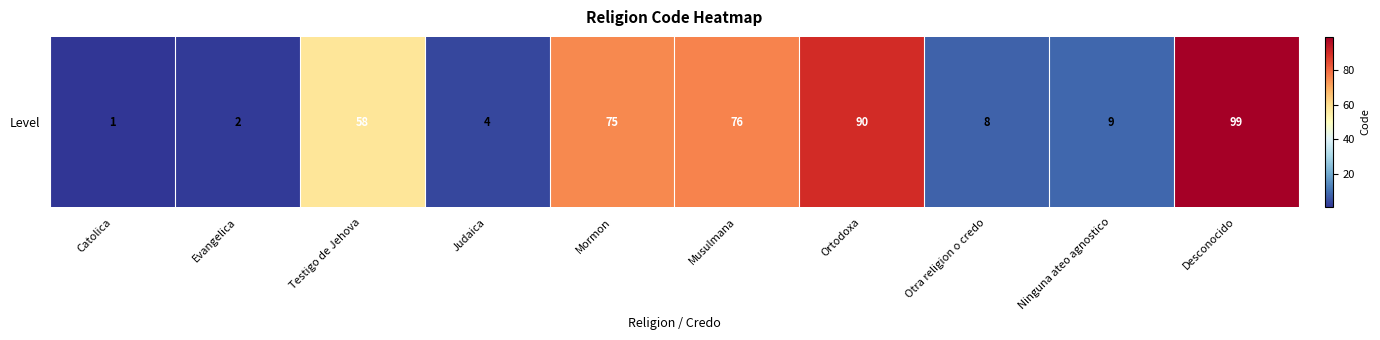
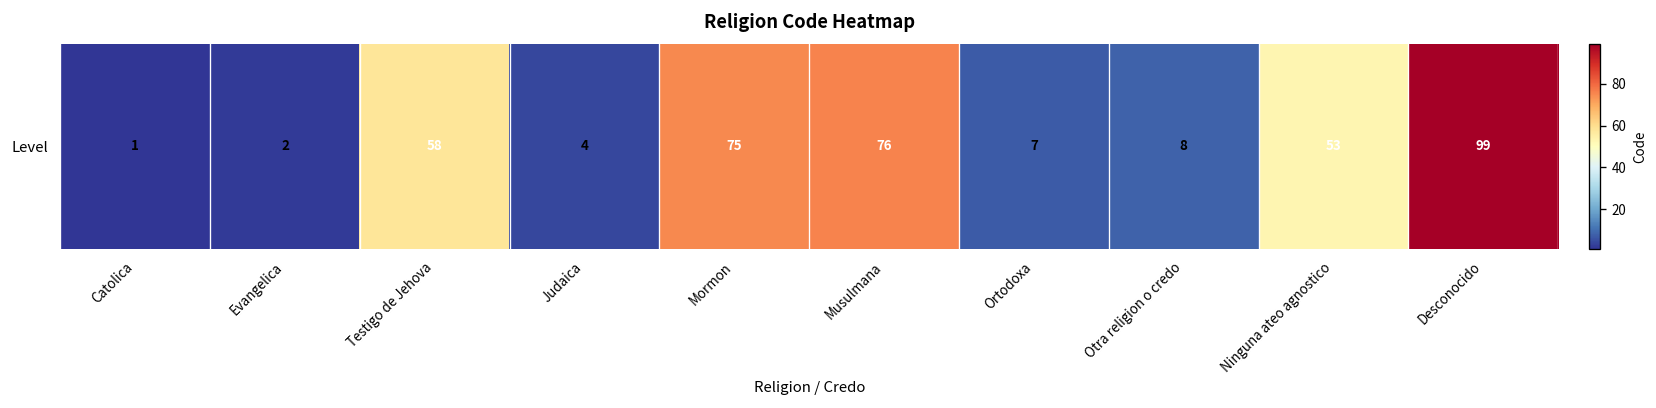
Level, Ortodoxa: 90 -> 7
Level, Ninguna ateo agnostico: 9 -> 53
